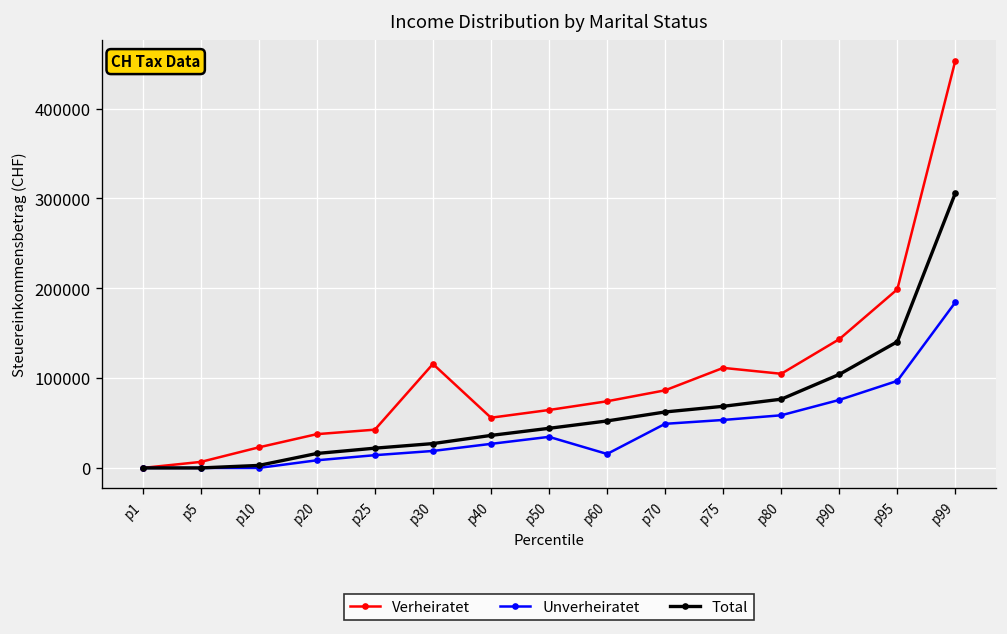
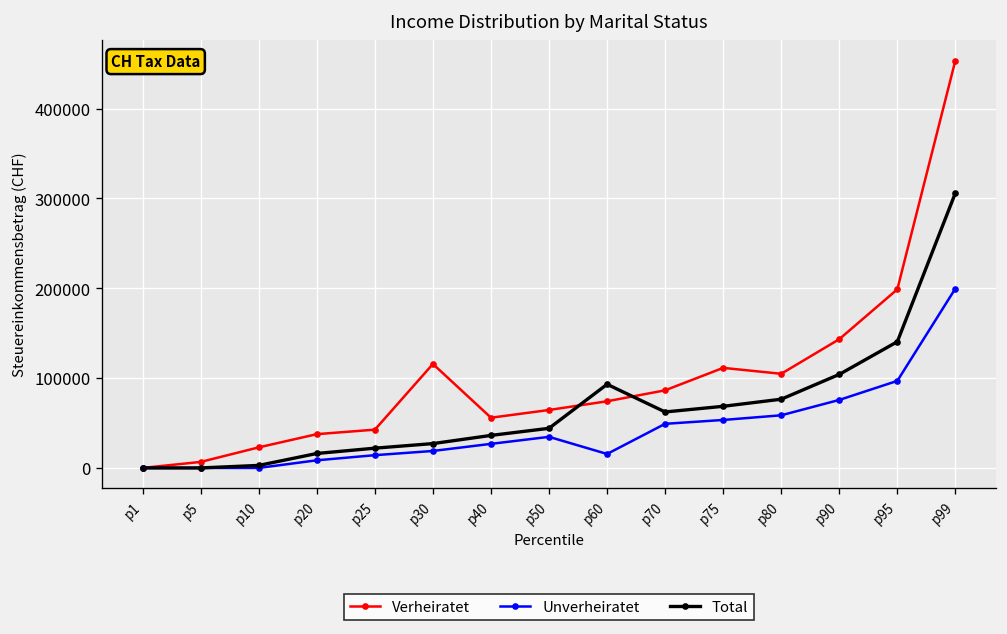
Total, p60: 50000 -> 90000
Unverheiratet, p99: 180000 -> 200000
